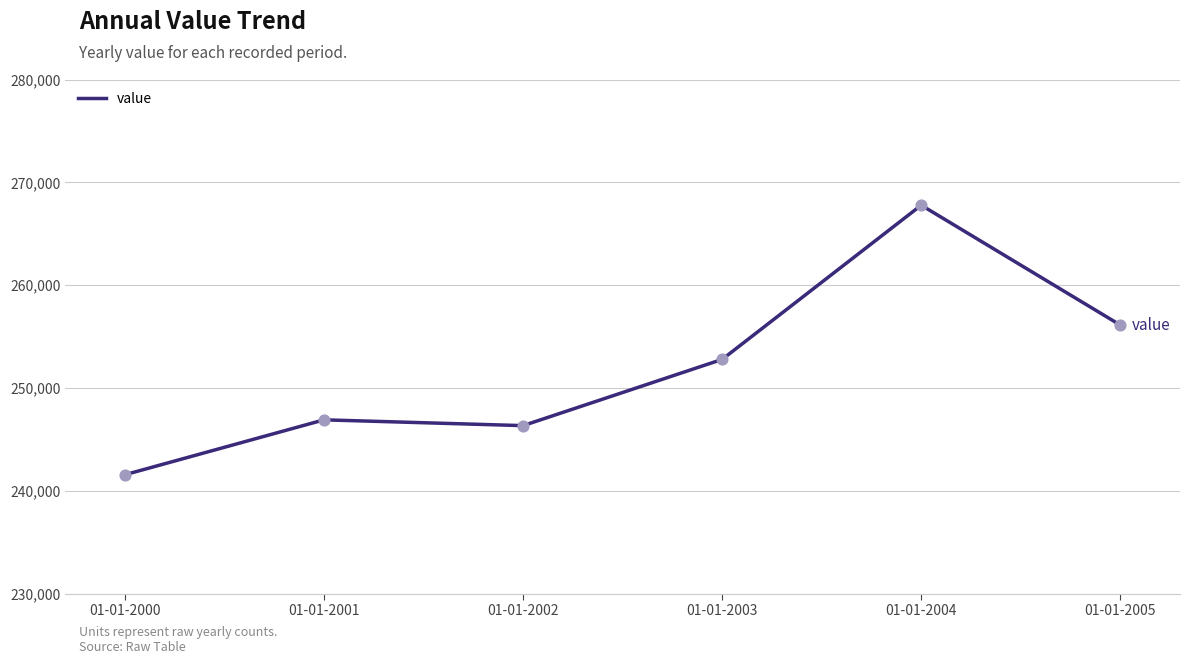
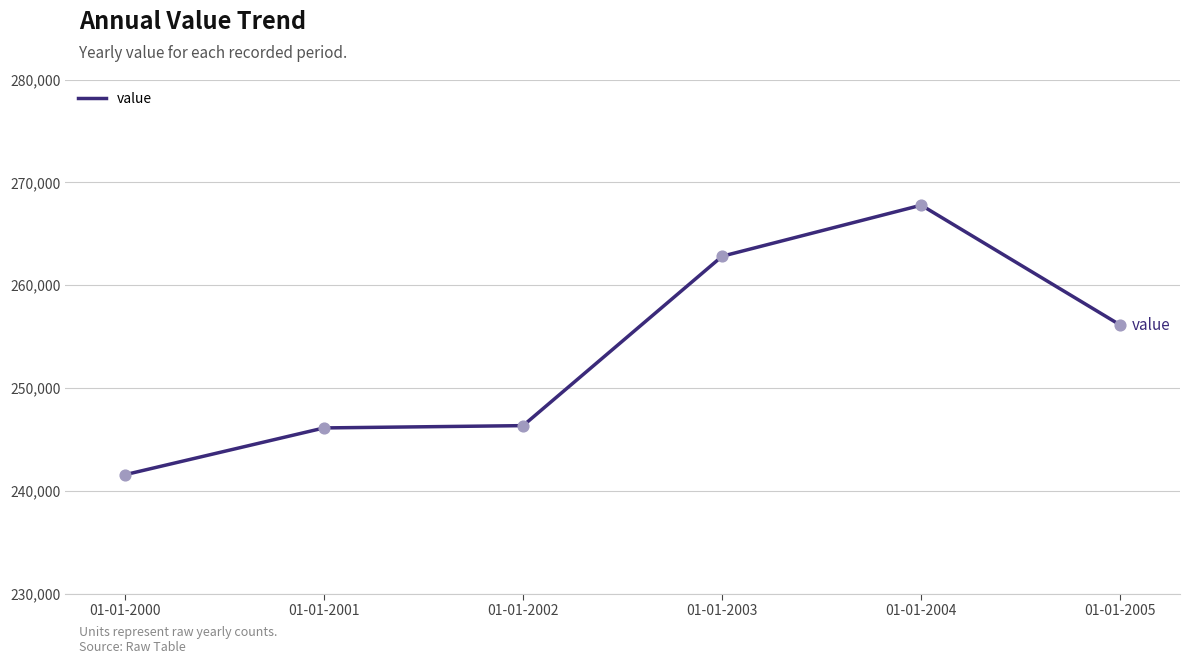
01-01-2001: 246,900 -> 246,100
01-01-2003: 252,800 -> 262,800
